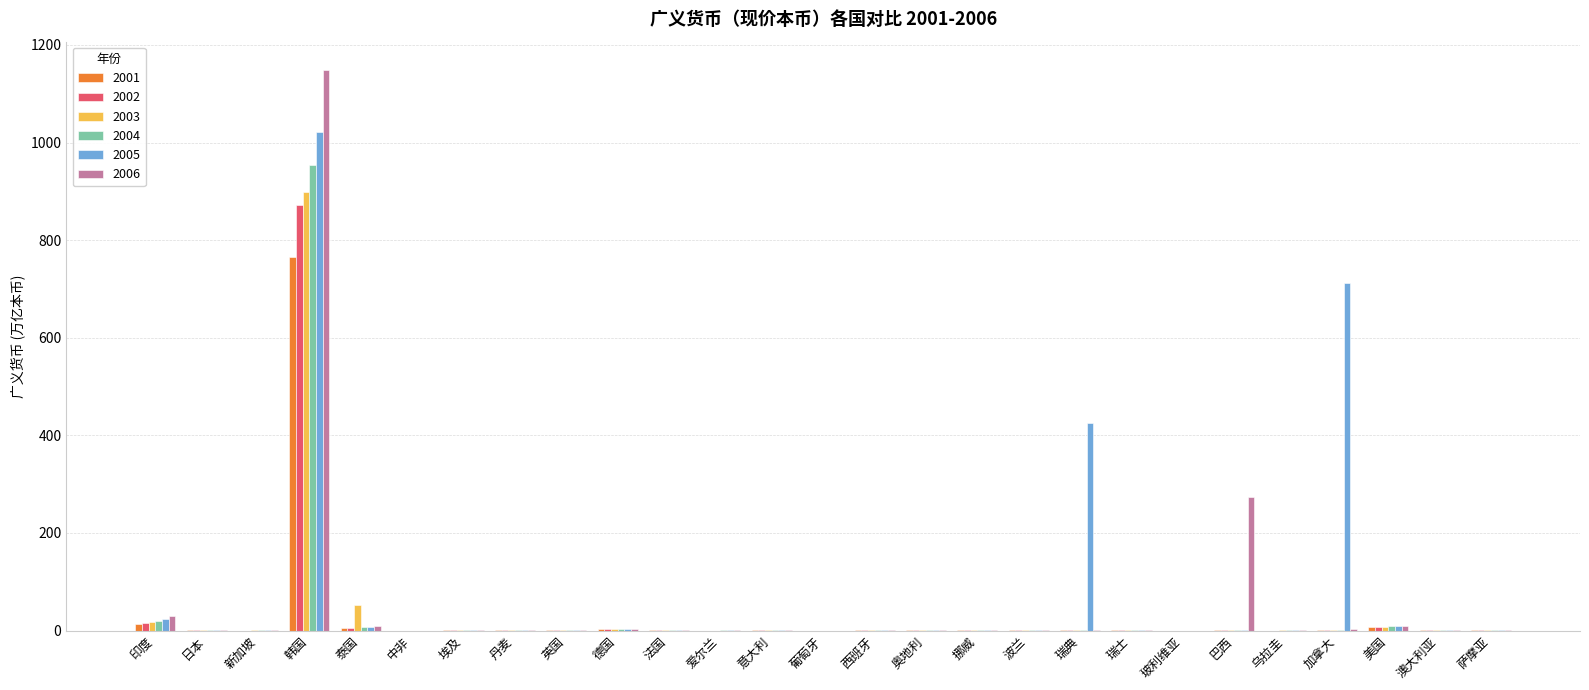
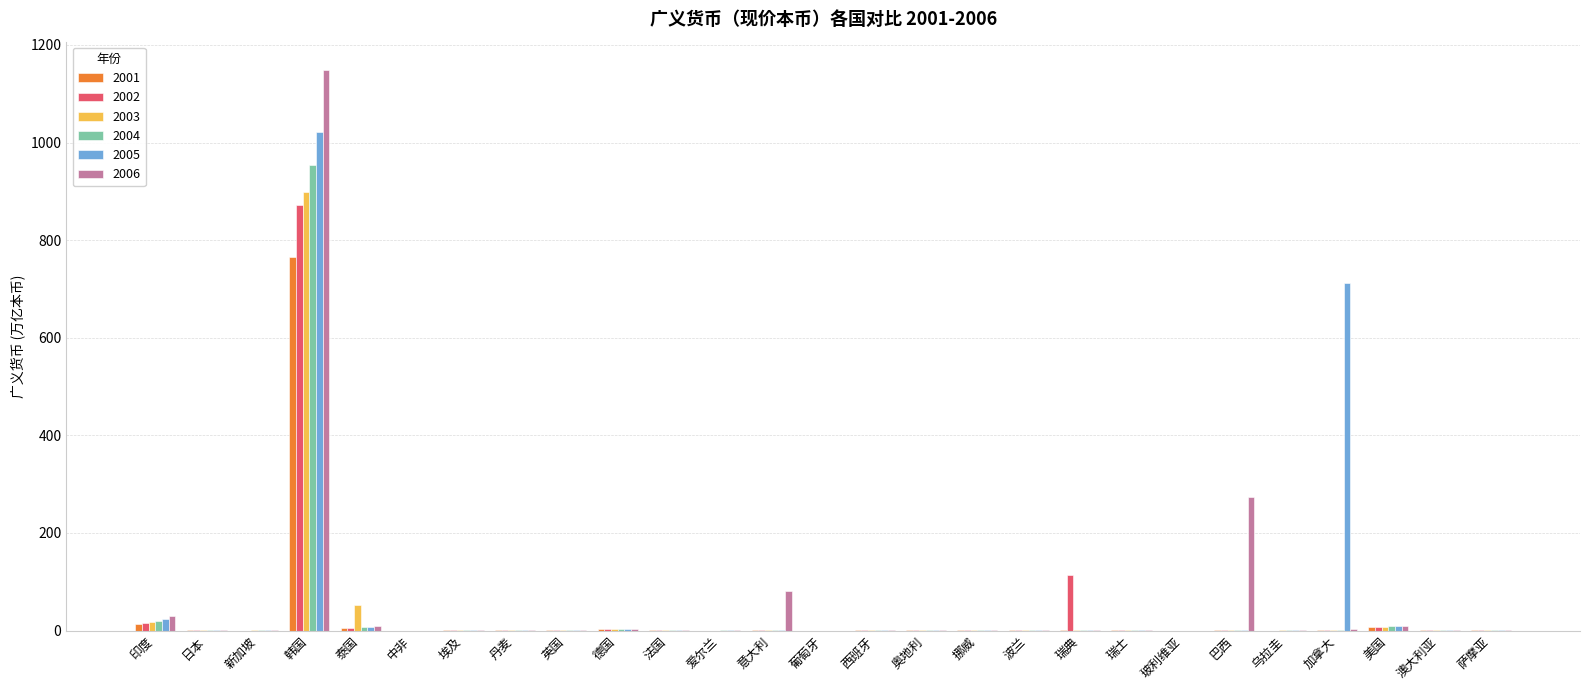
2006, 意大利: 0 -> 80
2002, 瑞典: 0 -> 110
2005, 瑞典: 430 -> 0
